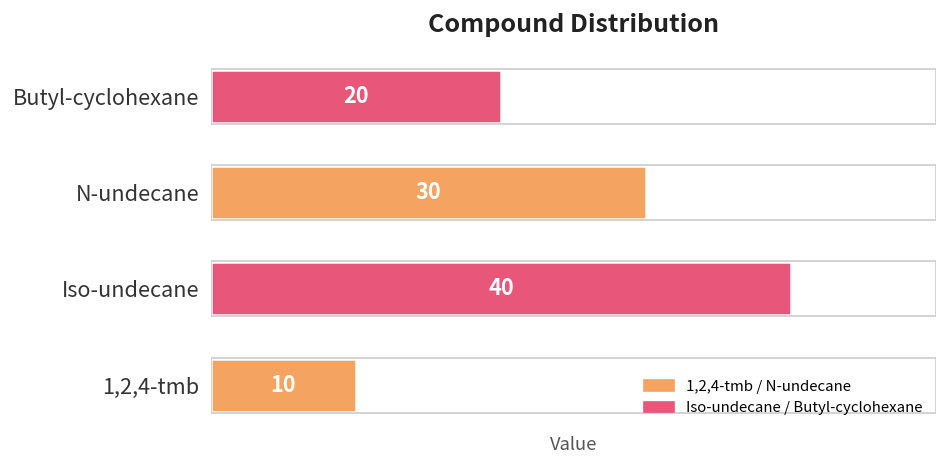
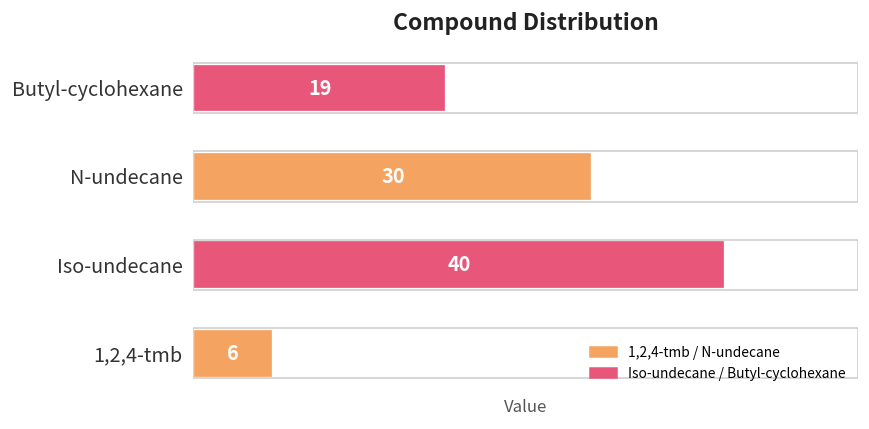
Butyl-cyclohexane: 20 -> 19
1,2,4-tmb: 10 -> 6
